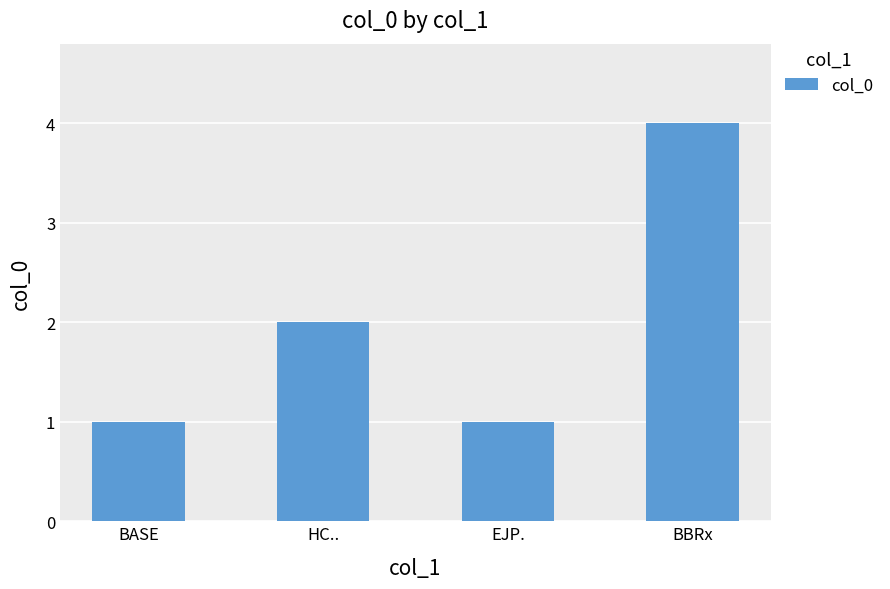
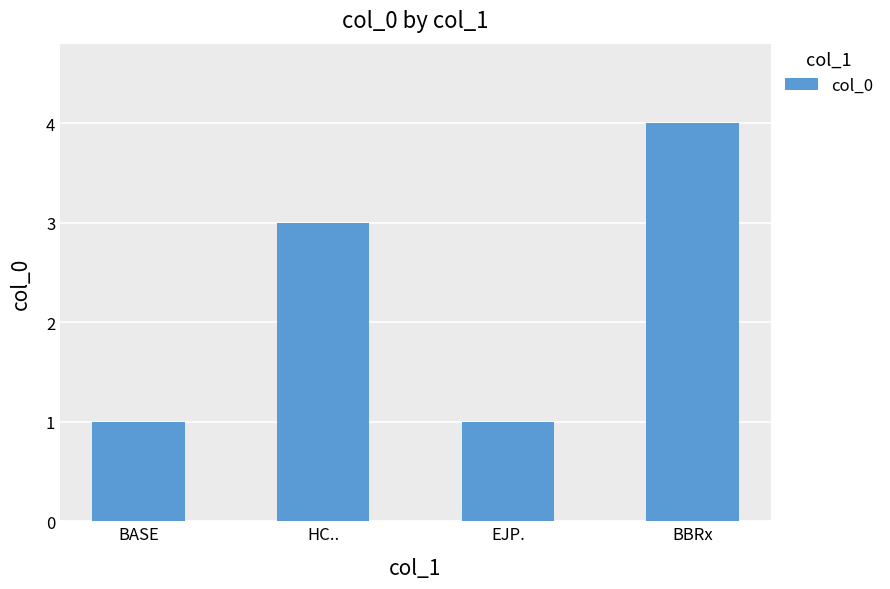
HC..: 2 -> 3
